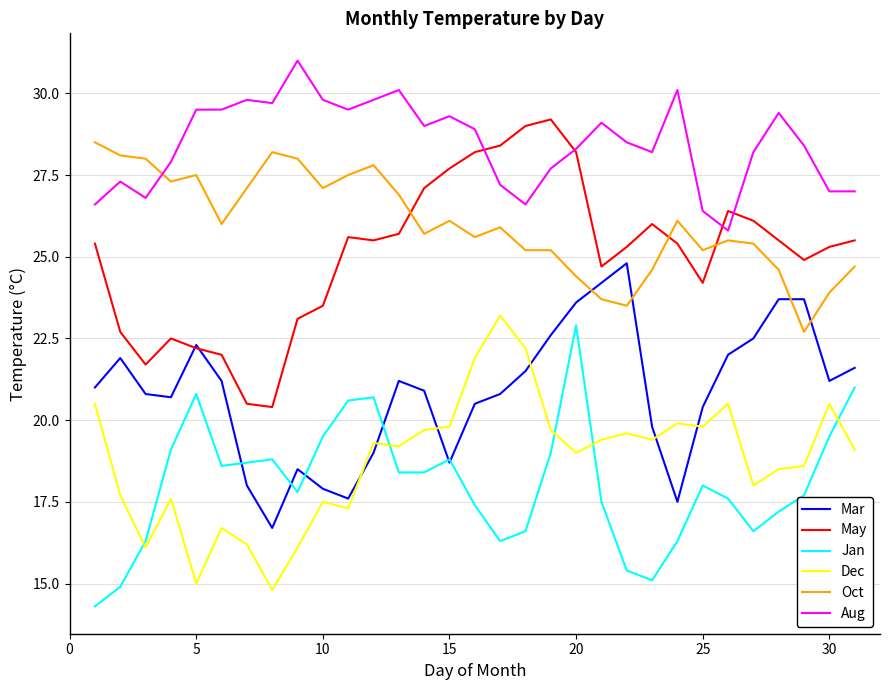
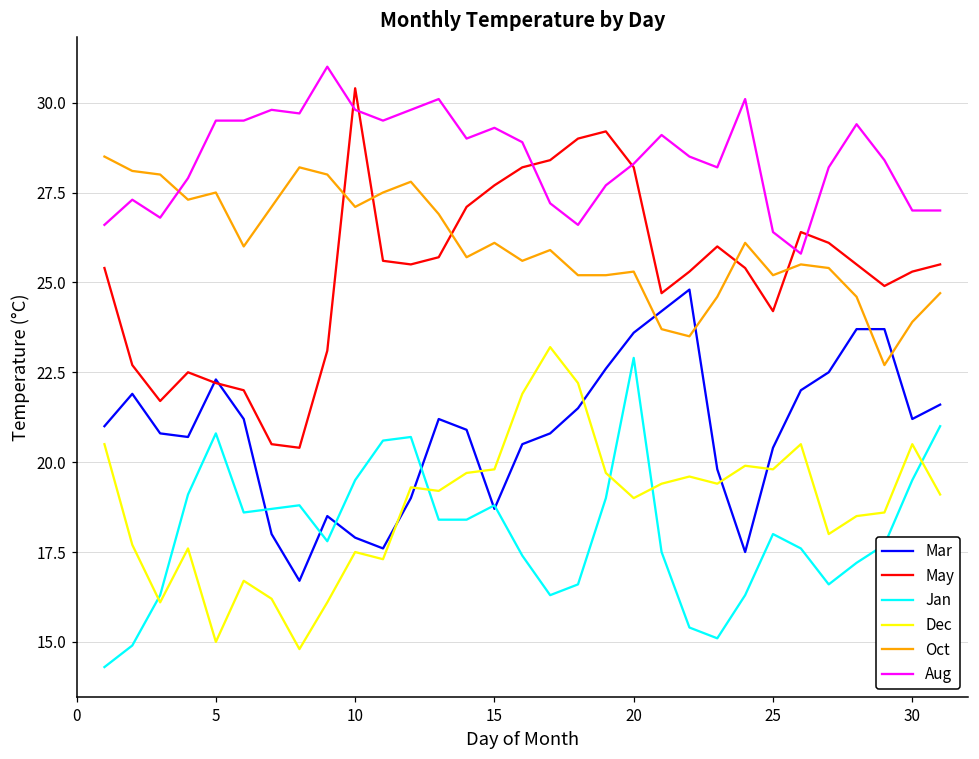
May, 10: 23.5 -> 30.4
Oct, 20: 24.4 -> 25.3
